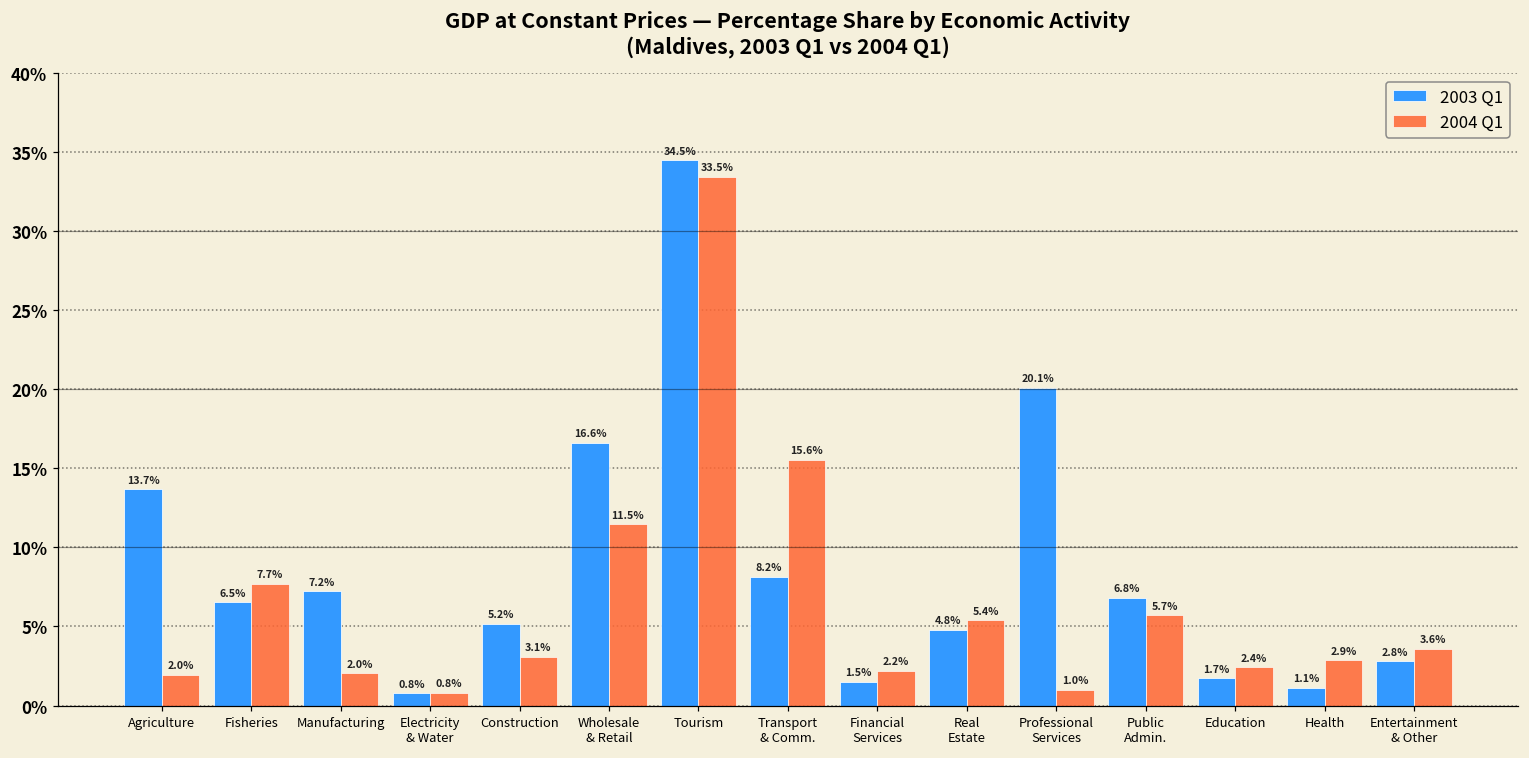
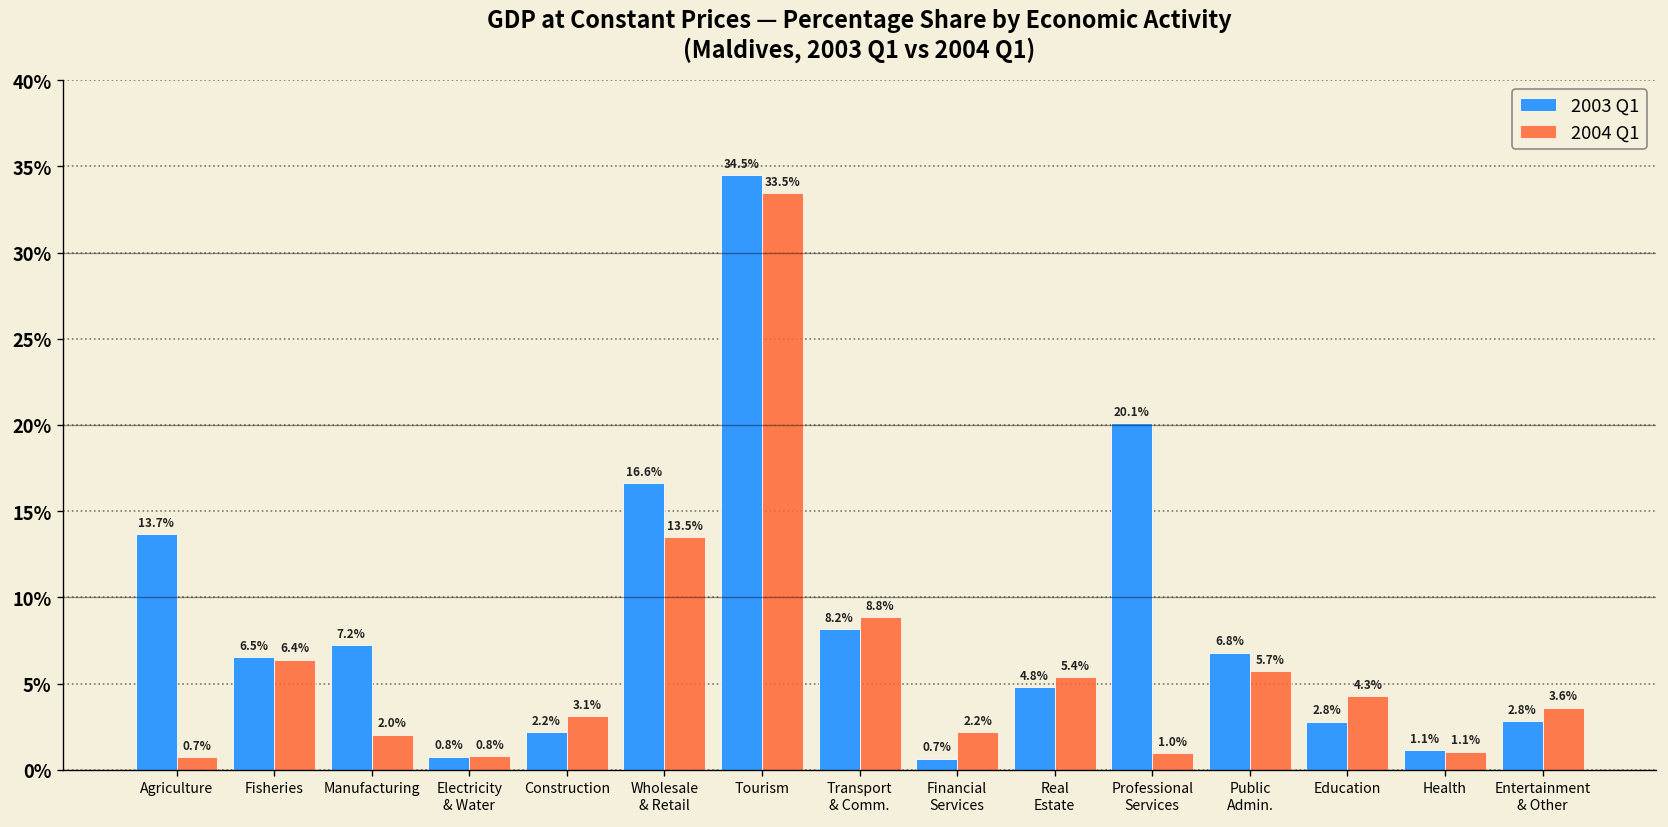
2004 Q1, Agriculture: 2.0% -> 0.7%
2004 Q1, Fisheries: 7.7% -> 6.4%
2003 Q1, Construction: 5.2% -> 2.2%
2004 Q1, Wholesale & Retail: 11.5% -> 13.5%
2004 Q1, Transport & Comm.: 15.6% -> 8.8%
2003 Q1, Financial Services: 1.5% -> 0.7%
2003 Q1, Education: 1.7% -> 2.8%
2004 Q1, Education: 2.4% -> 4.3%
2004 Q1, Health: 2.9% -> 1.1%
